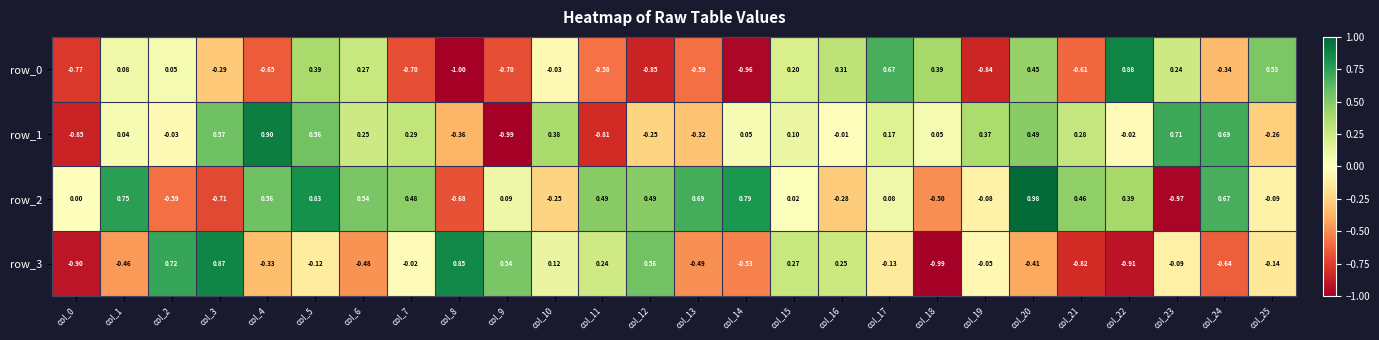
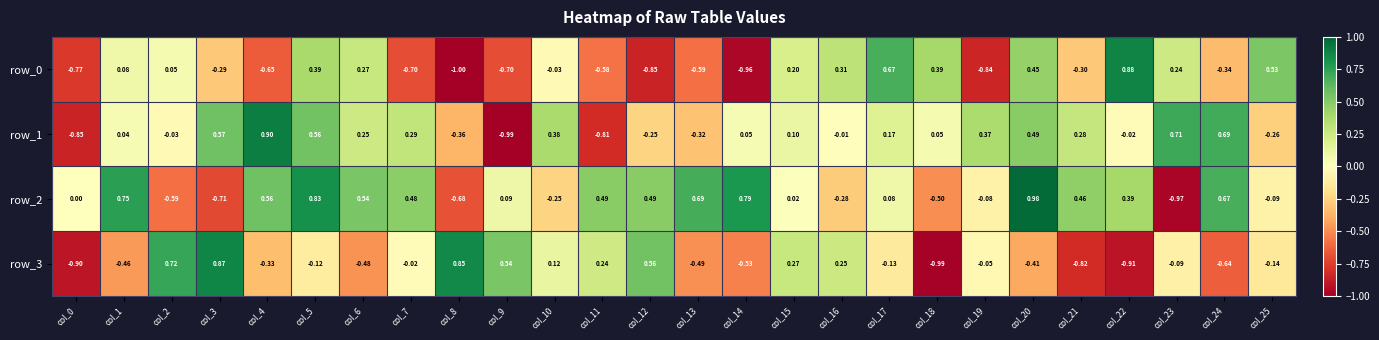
row_0, col_21: -0.61 -> -0.30
